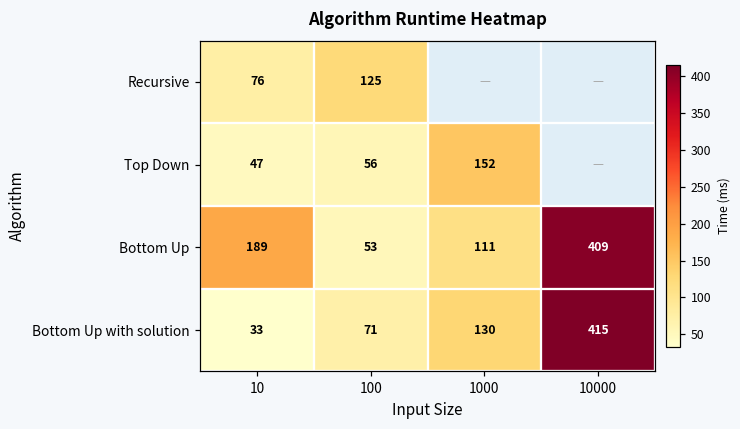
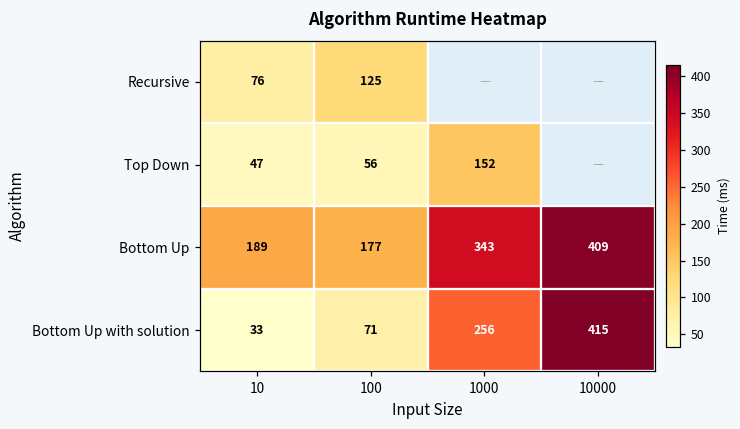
Bottom Up, 100: 53 -> 177
Bottom Up, 1000: 111 -> 343
Bottom Up with solution, 1000: 130 -> 256
